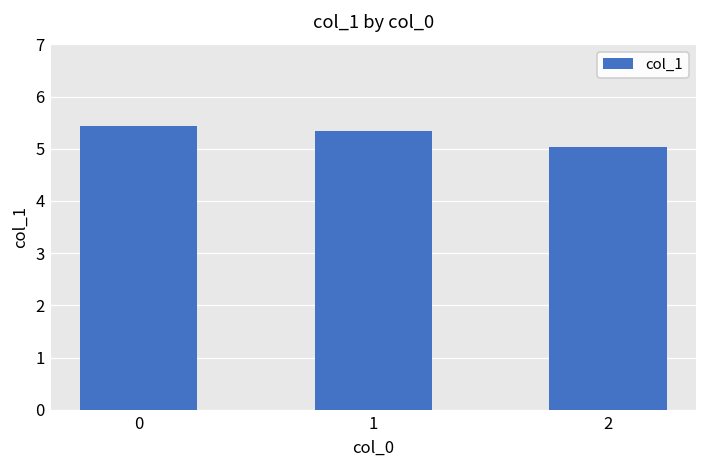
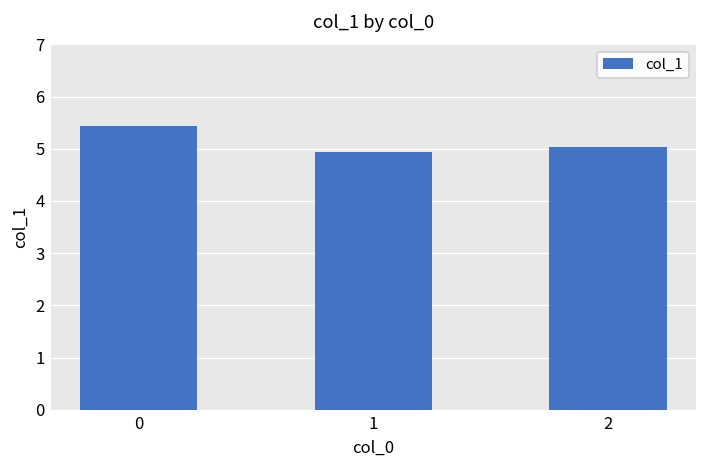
1: 5.3 -> 4.9
